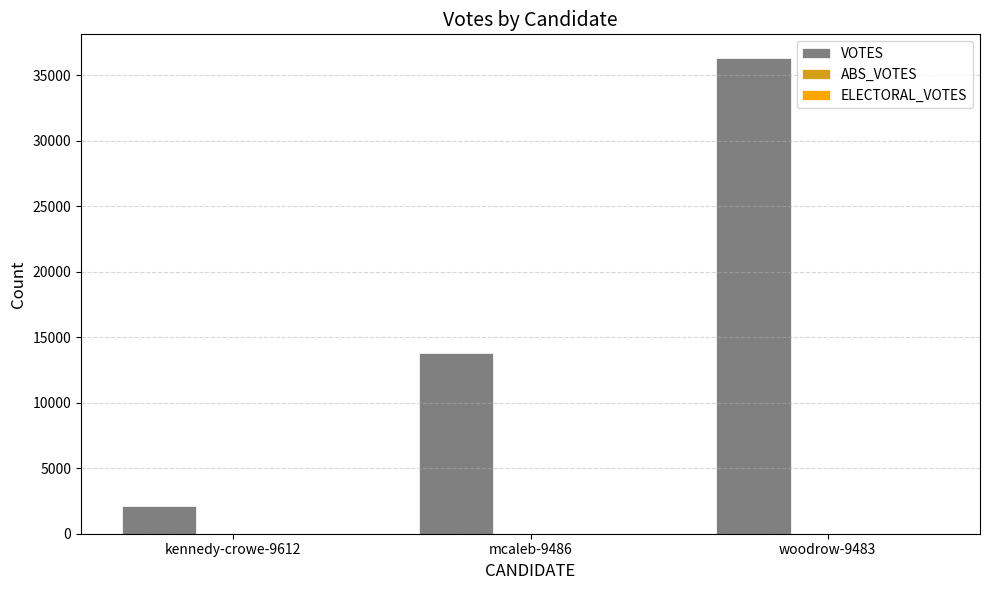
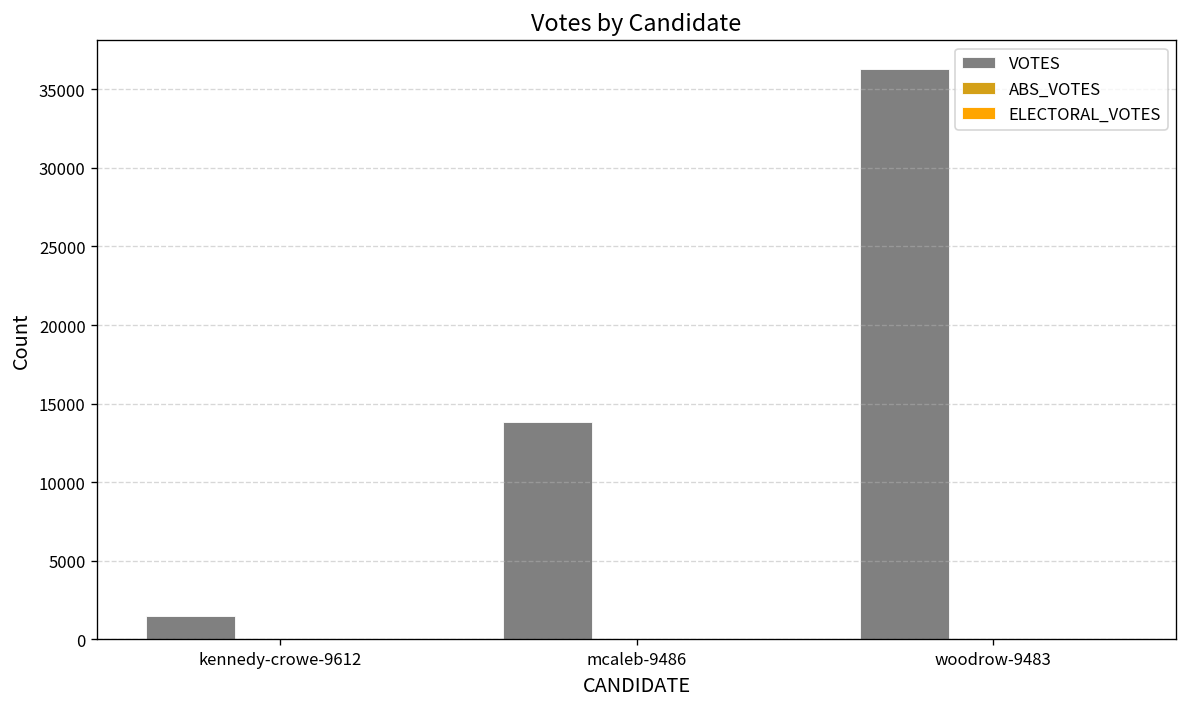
VOTES, kennedy-crowe-9612: 2100 -> 1500
